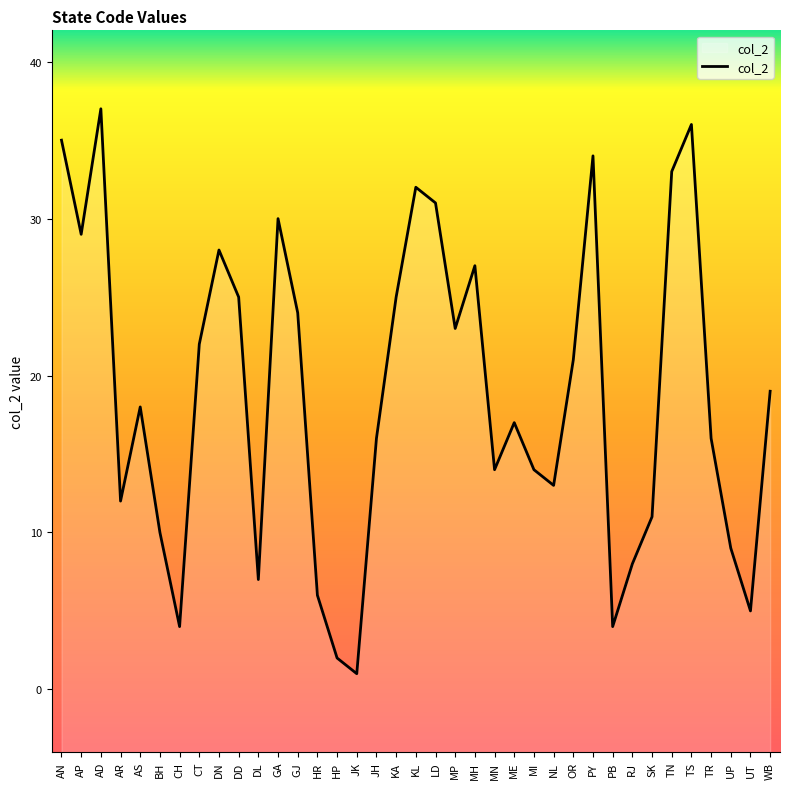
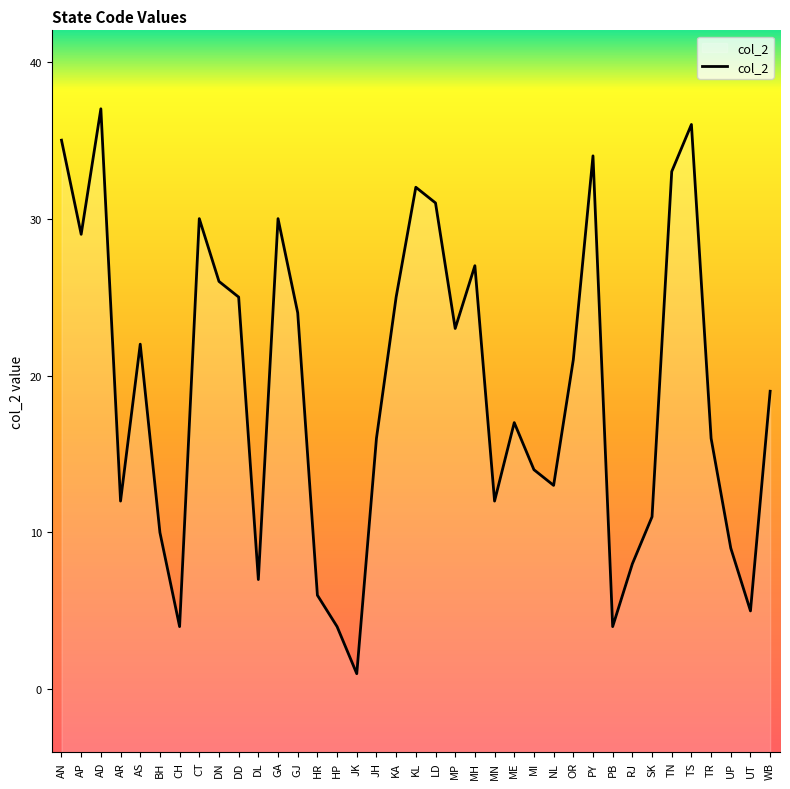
AS: 18 -> 22
CT: 22 -> 30
DN: 28 -> 26
HP: 2 -> 4
MN: 14 -> 12
